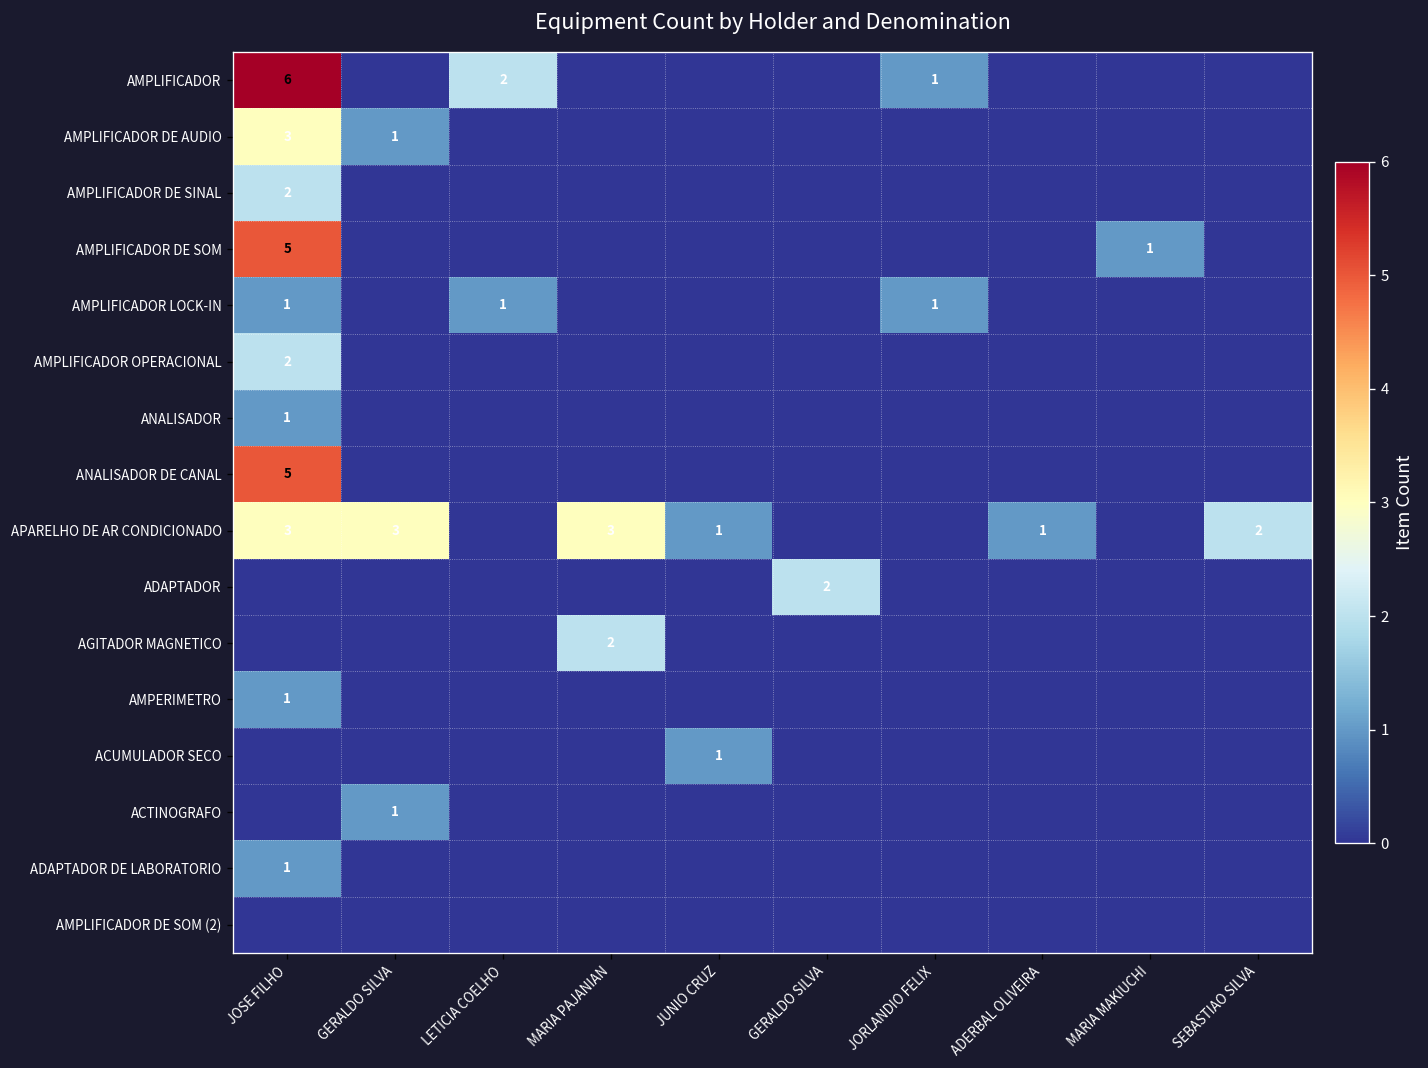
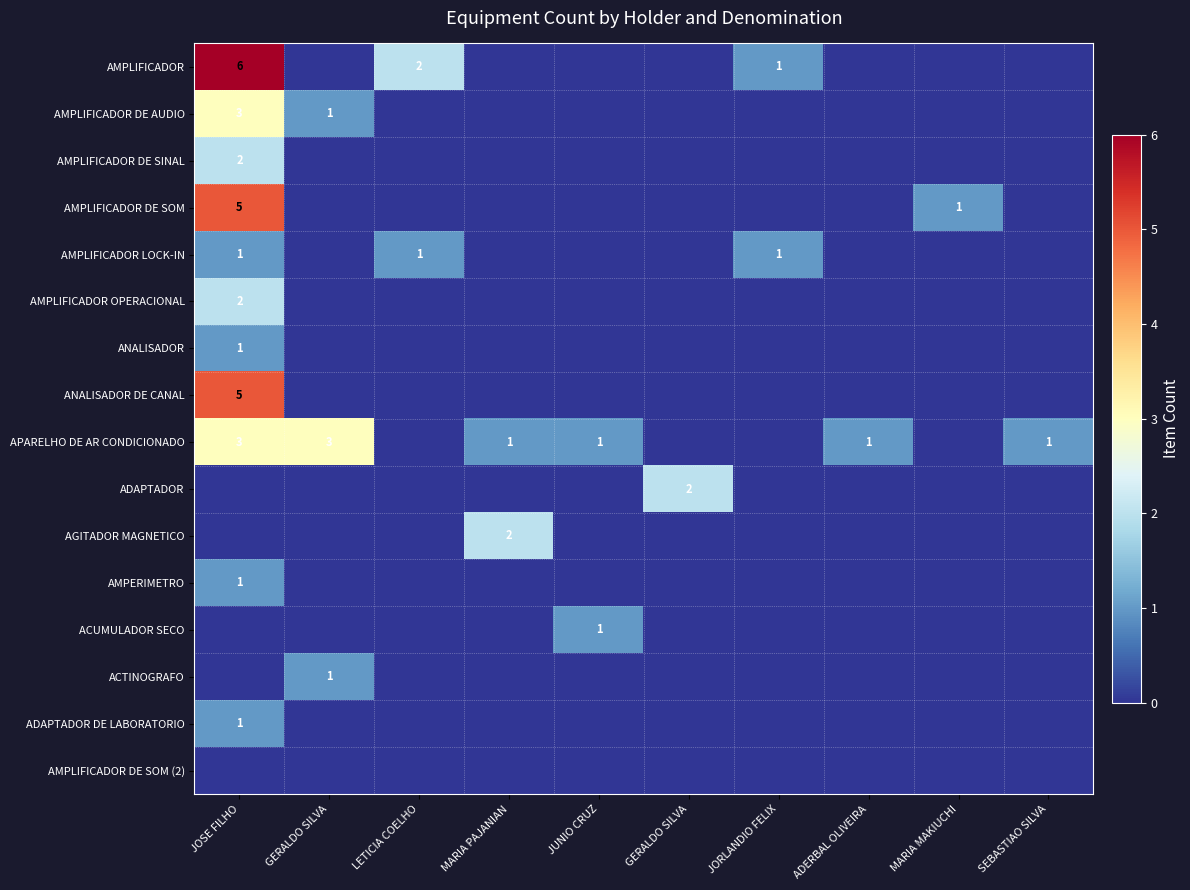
APARELHO DE AR CONDICIONADO, MARIA PAJANIAN: 3 -> 1
APARELHO DE AR CONDICIONADO, SEBASTIAO SILVA: 2 -> 1
